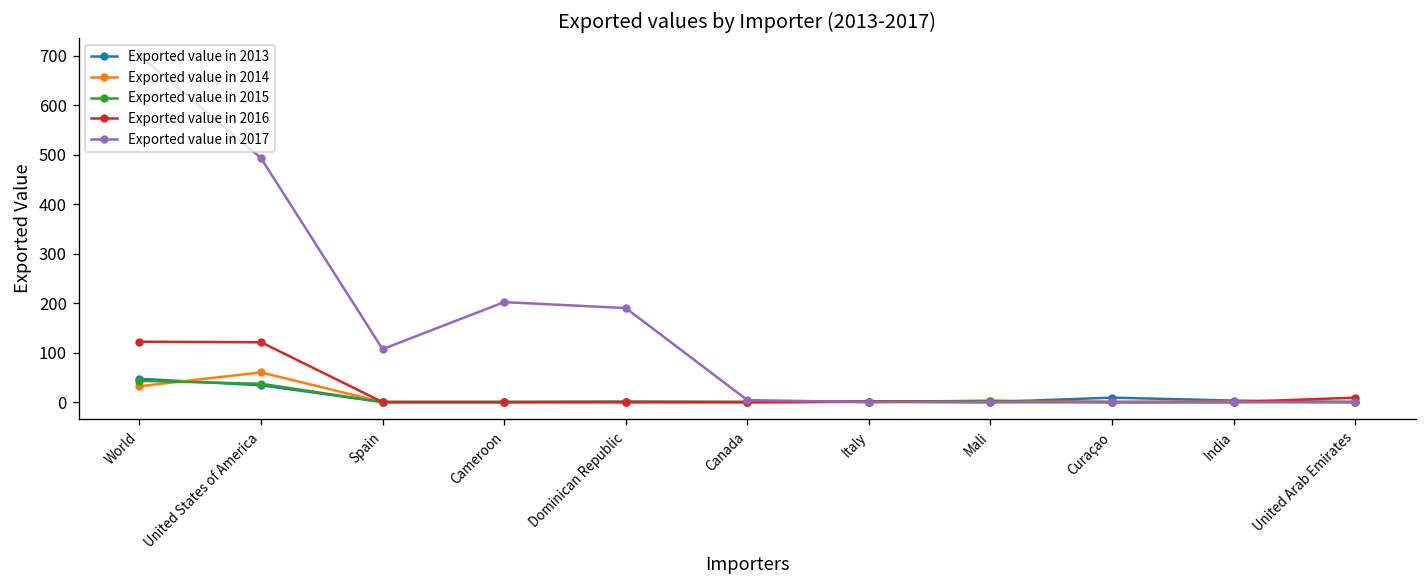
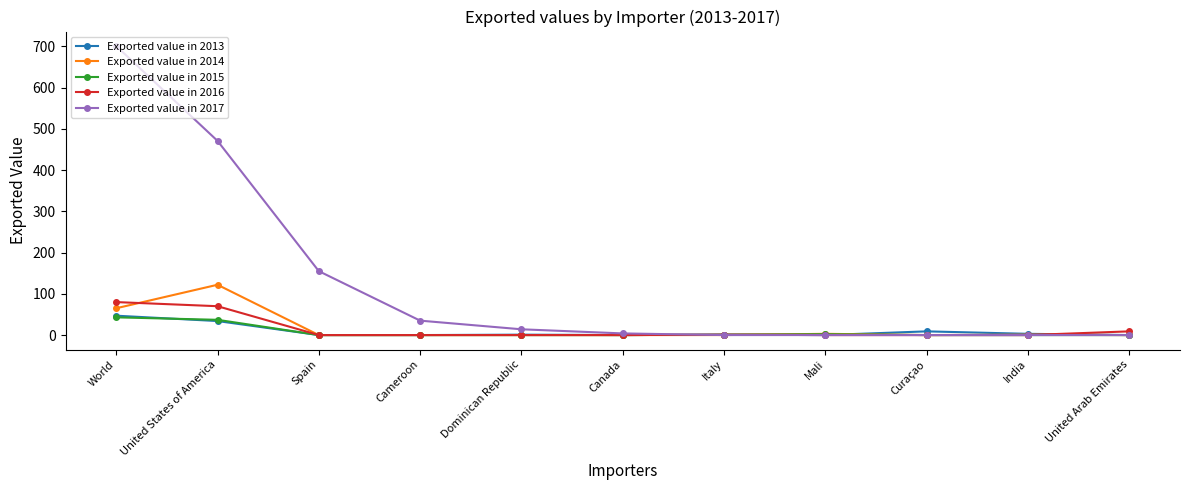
Exported value in 2014, World: 30 -> 70
Exported value in 2016, World: 120 -> 80
Exported value in 2014, United States of America: 60 -> 120
Exported value in 2016, United States of America: 120 -> 70
Exported value in 2017, United States of America: 490 -> 470
Exported value in 2017, Spain: 110 -> 160
Exported value in 2017, Cameroon: 200 -> 40
Exported value in 2017, Dominican Republic: 190 -> 10
